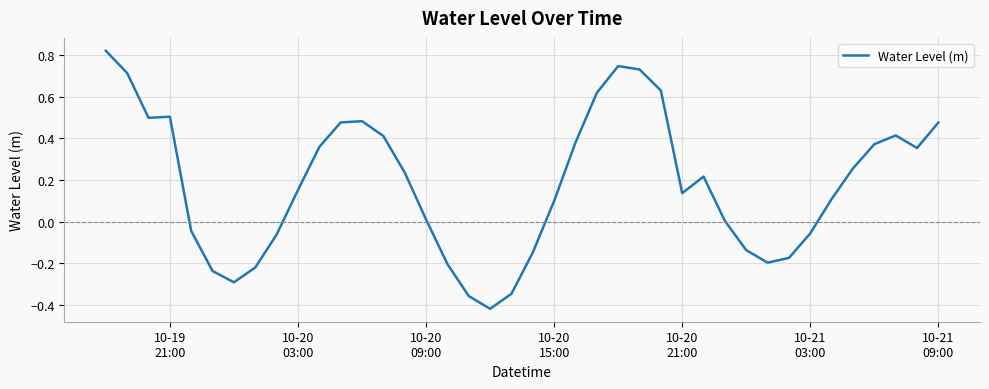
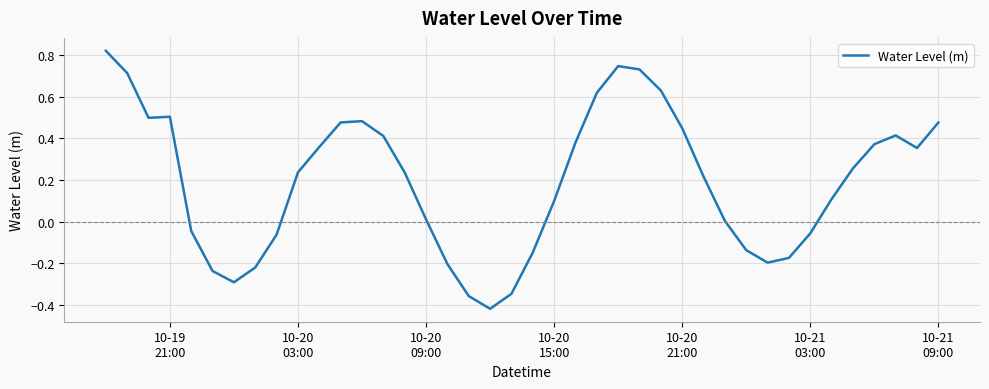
10-20 03:00: 0.15 -> 0.24
10-20 21:00: 0.14 -> 0.45
